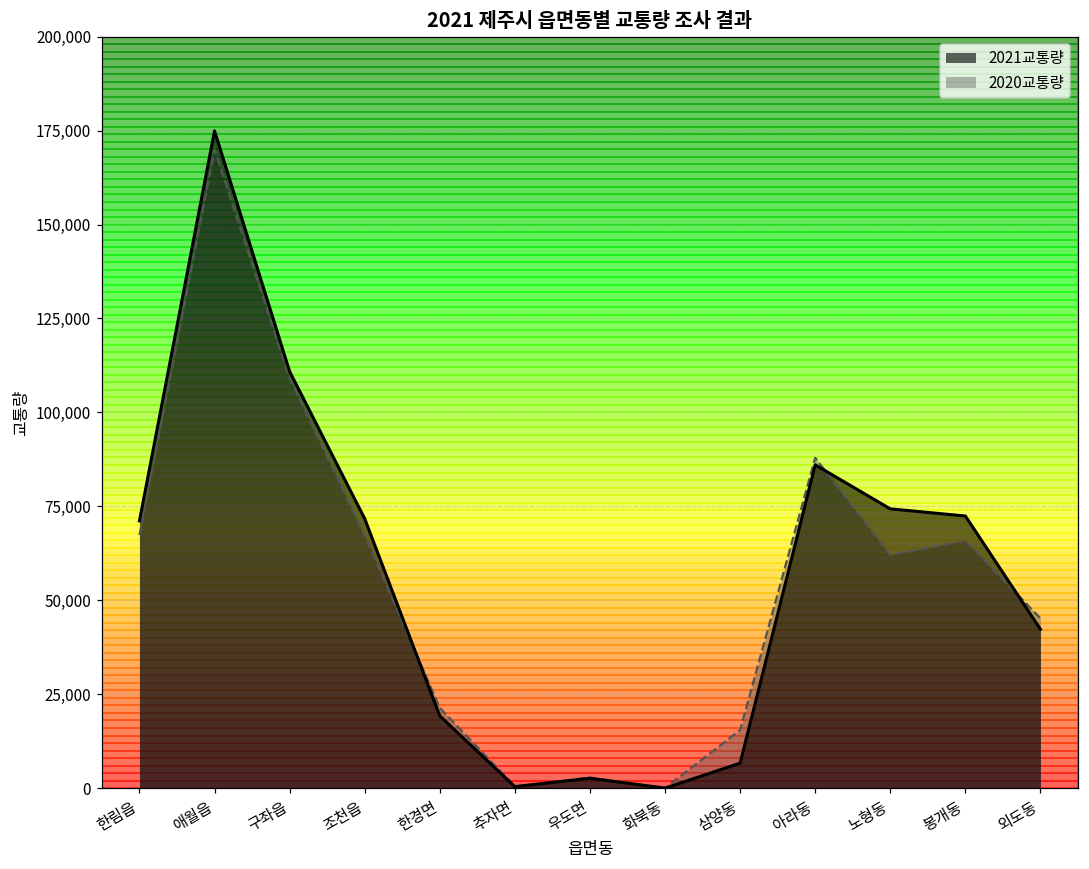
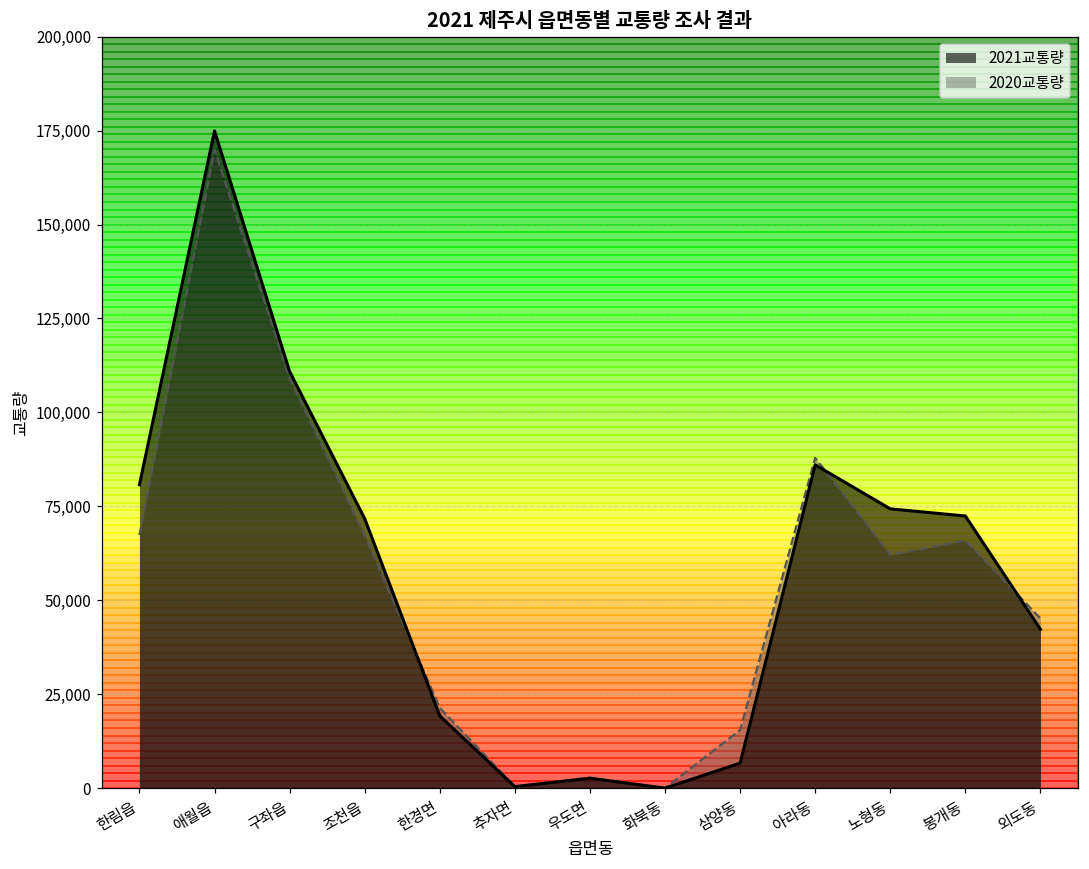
2021교통량, 한림읍: 71,000 -> 81,000
